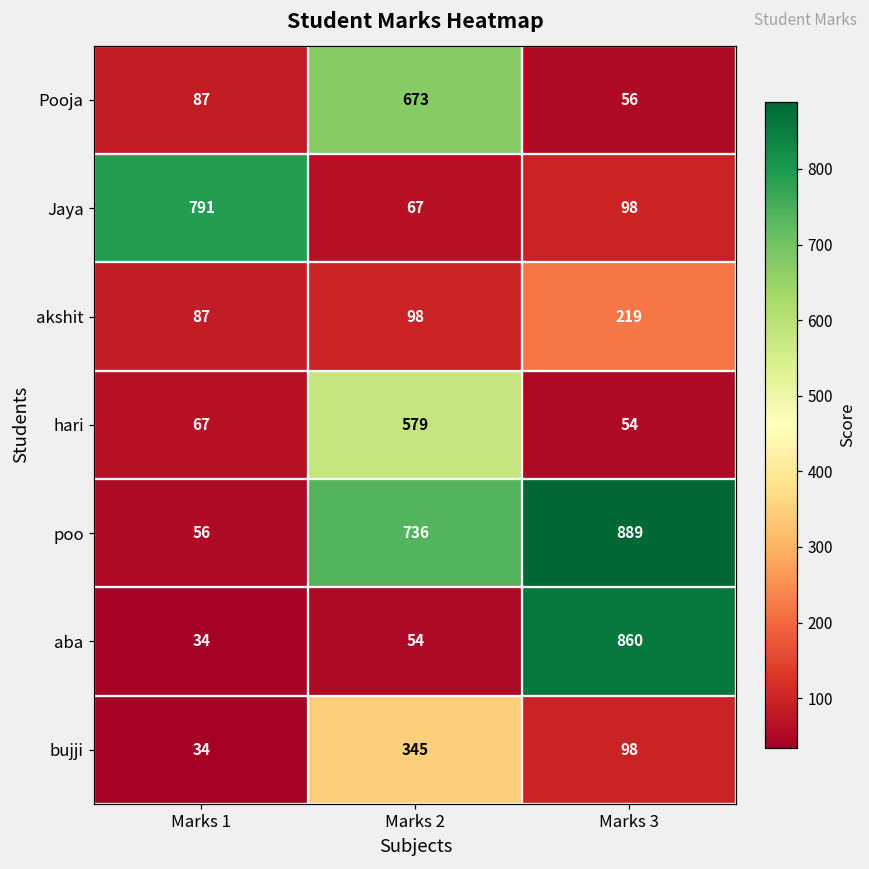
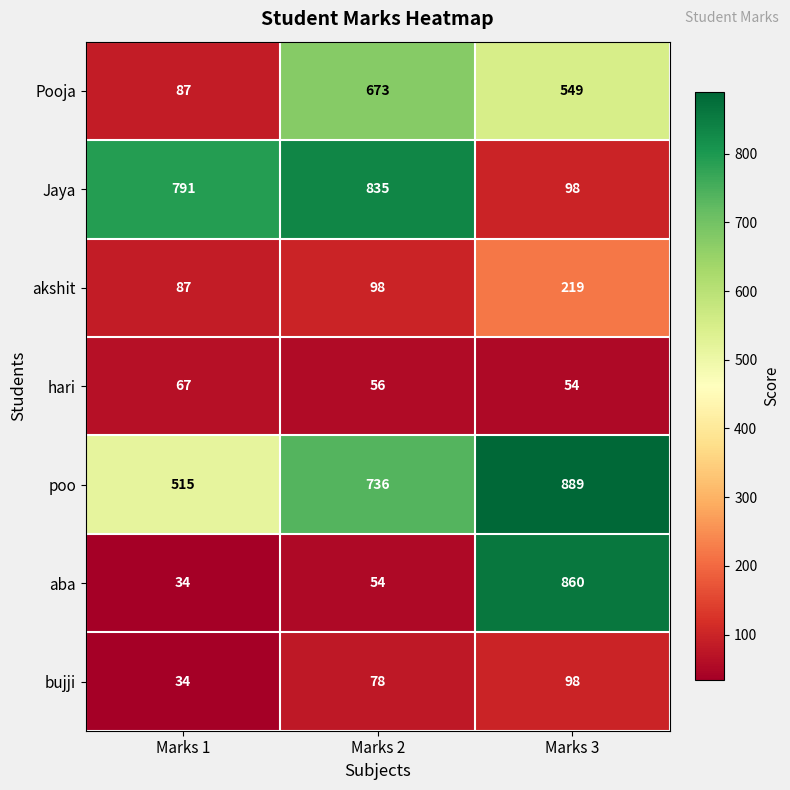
Pooja, Marks 3: 56 -> 549
Jaya, Marks 2: 67 -> 835
hari, Marks 2: 579 -> 56
poo, Marks 1: 56 -> 515
bujji, Marks 2: 345 -> 78
